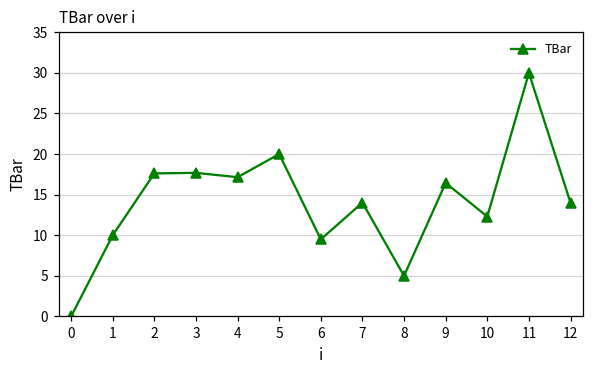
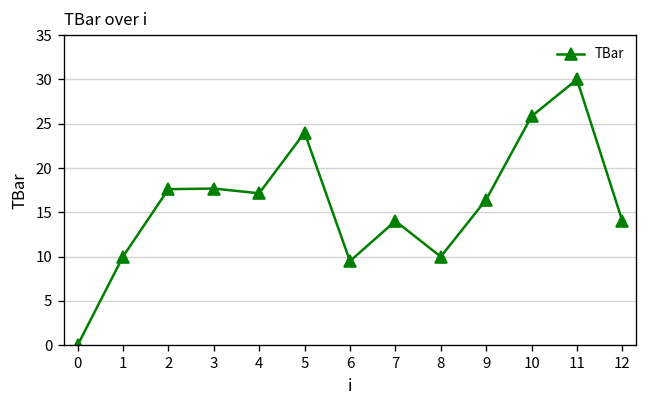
5: 20 -> 24
8: 5 -> 10
10: 12 -> 26
